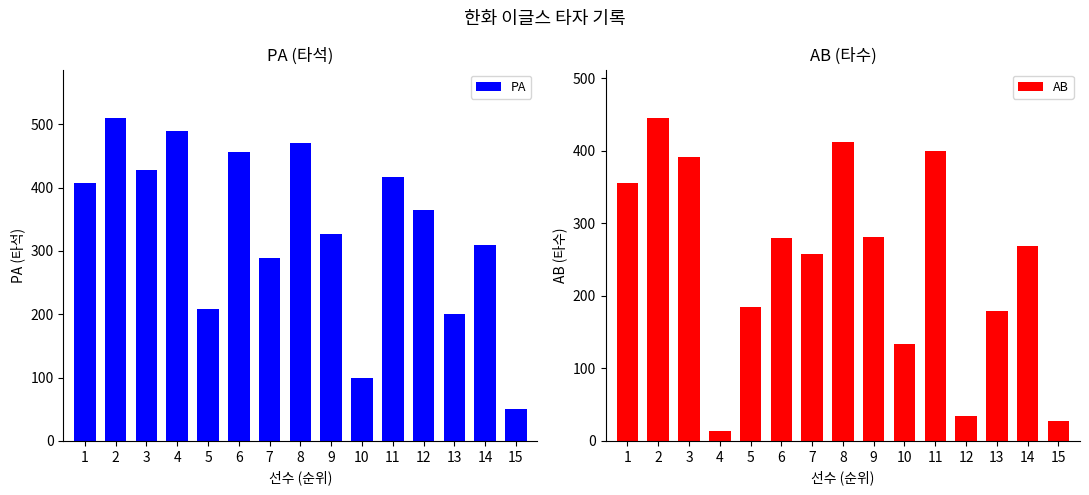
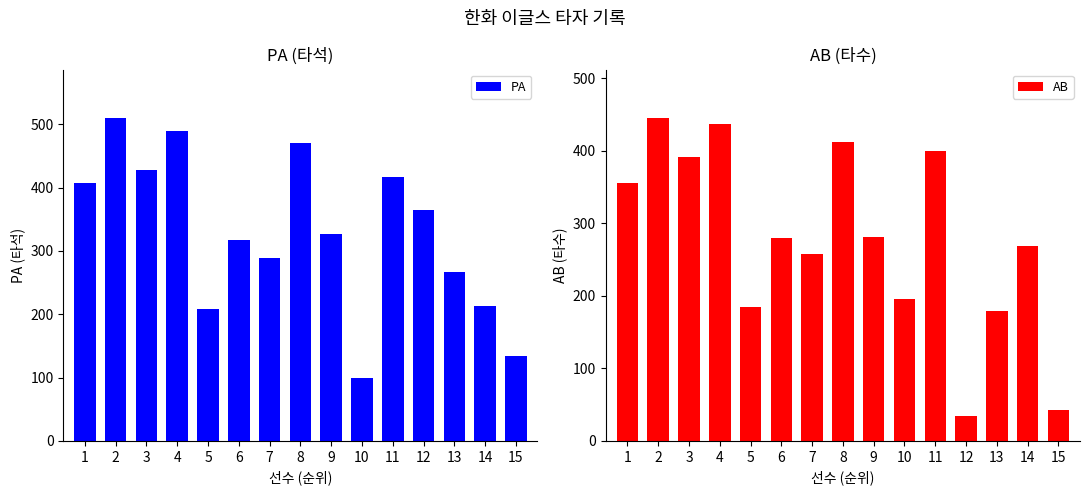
PA (타석), 6: 460 -> 320
PA (타석), 13: 200 -> 270
PA (타석), 14: 310 -> 210
PA (타석), 15: 50 -> 130
AB (타수), 4: 10 -> 440
AB (타수), 10: 130 -> 200
AB (타수), 15: 30 -> 40
